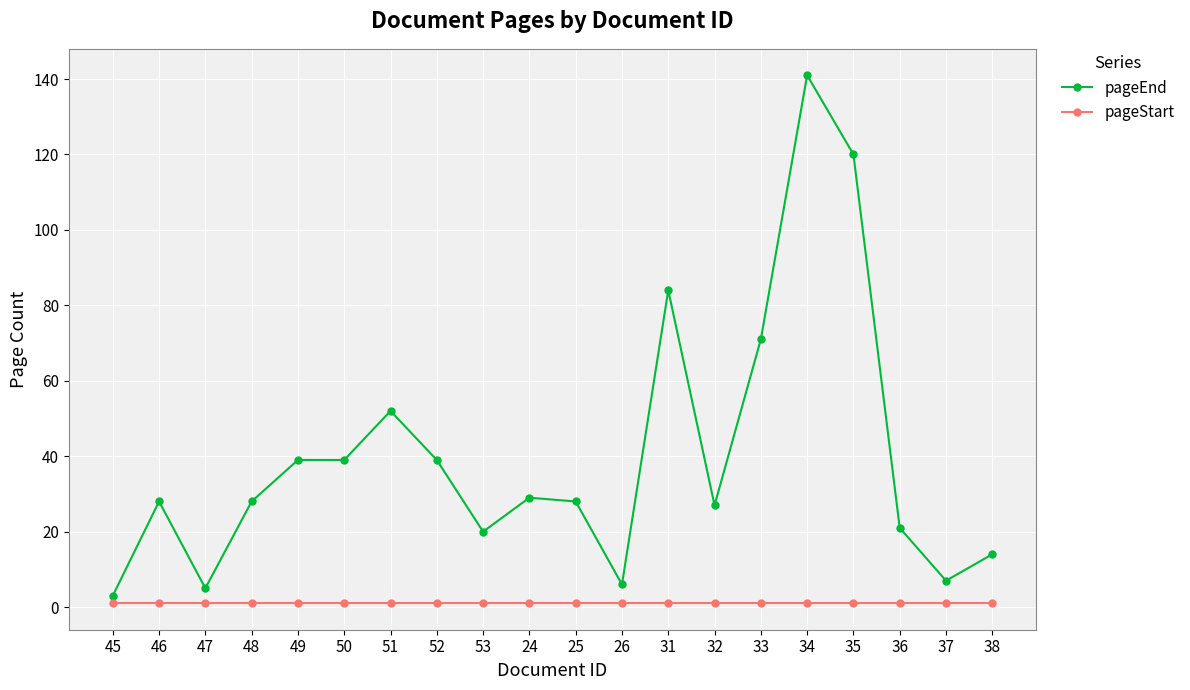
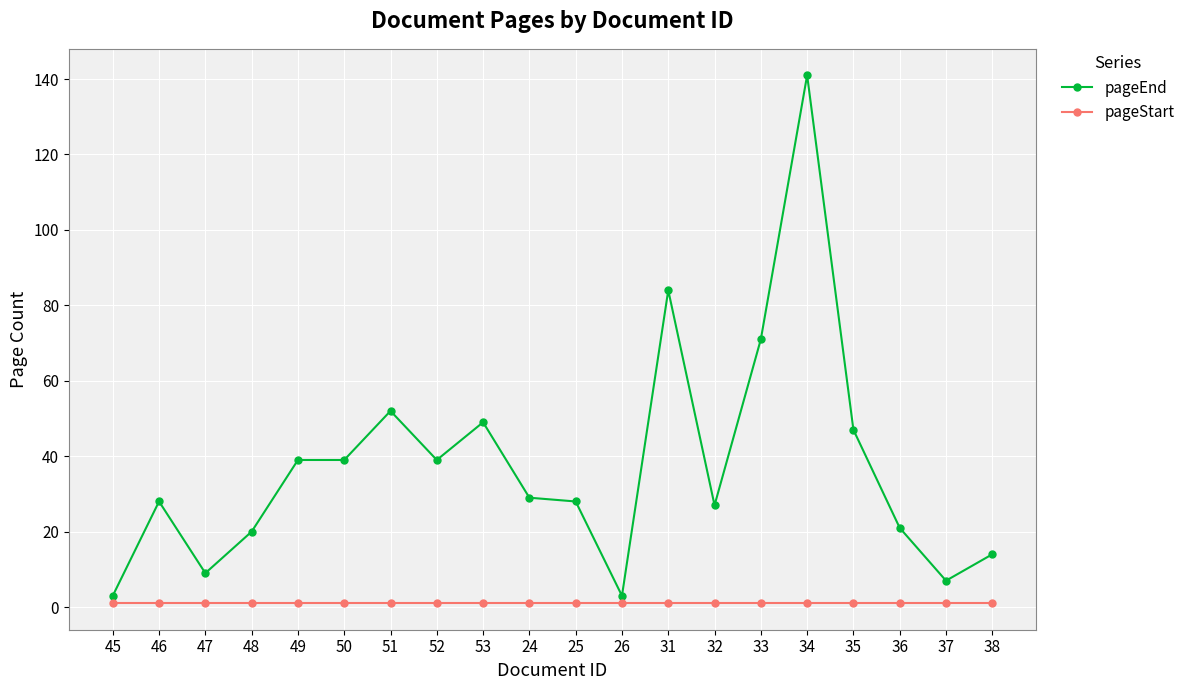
pageEnd, 47: 5 -> 9
pageEnd, 48: 28 -> 20
pageEnd, 53: 20 -> 49
pageEnd, 26: 6 -> 3
pageEnd, 35: 120 -> 47
